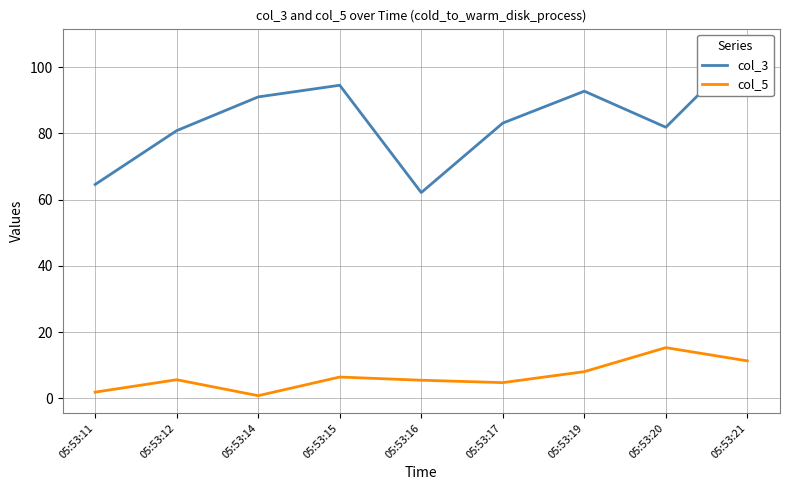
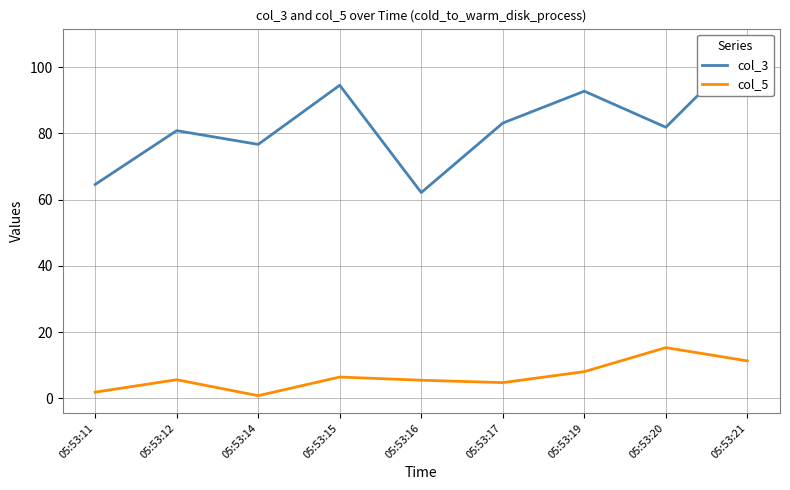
col_3, 05:53:14: 91 -> 77
